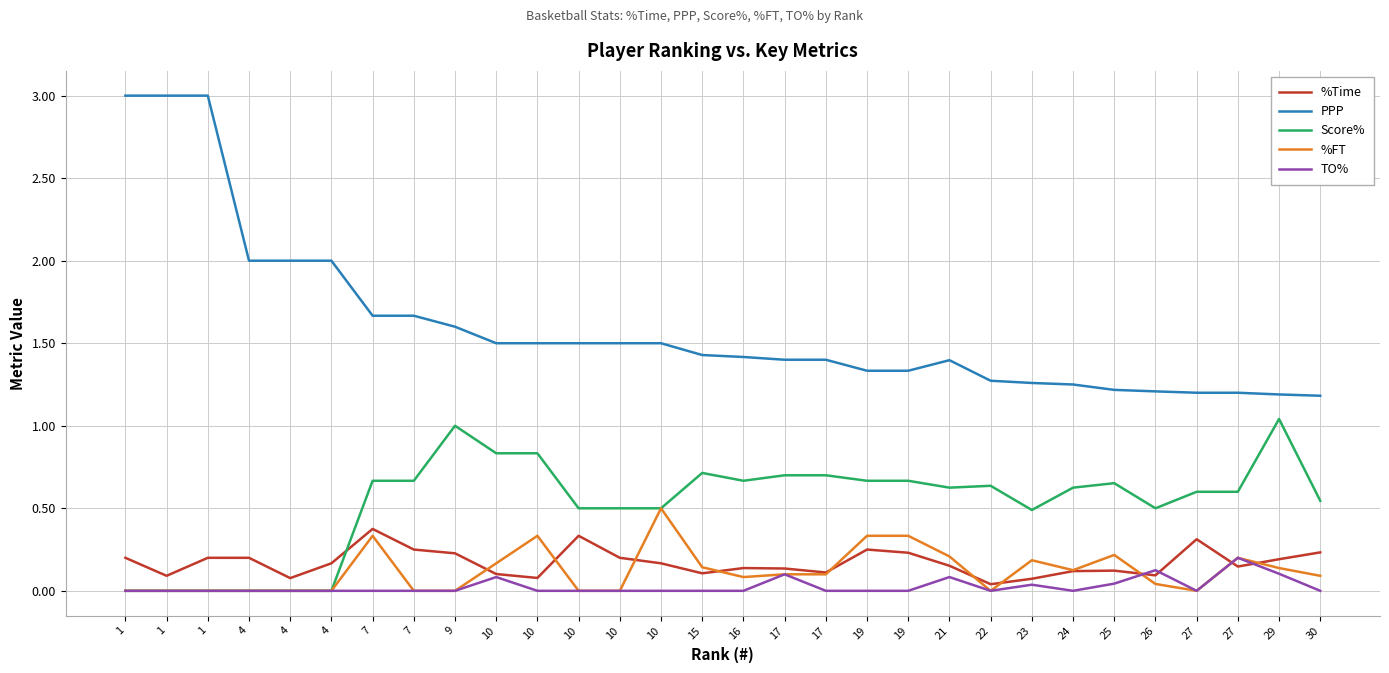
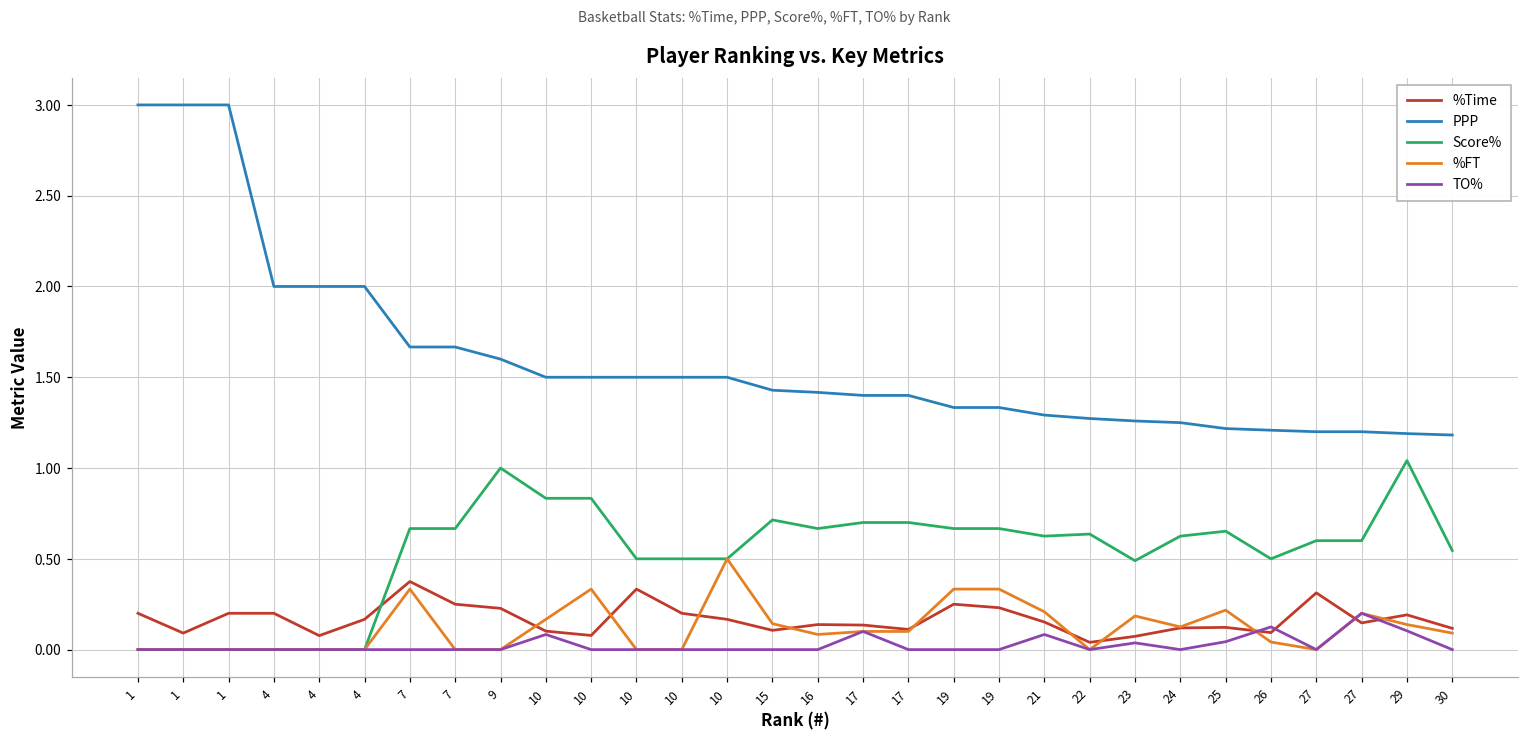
PPP, 21: 1.40 -> 1.29
%Time, 30: 0.23 -> 0.12
